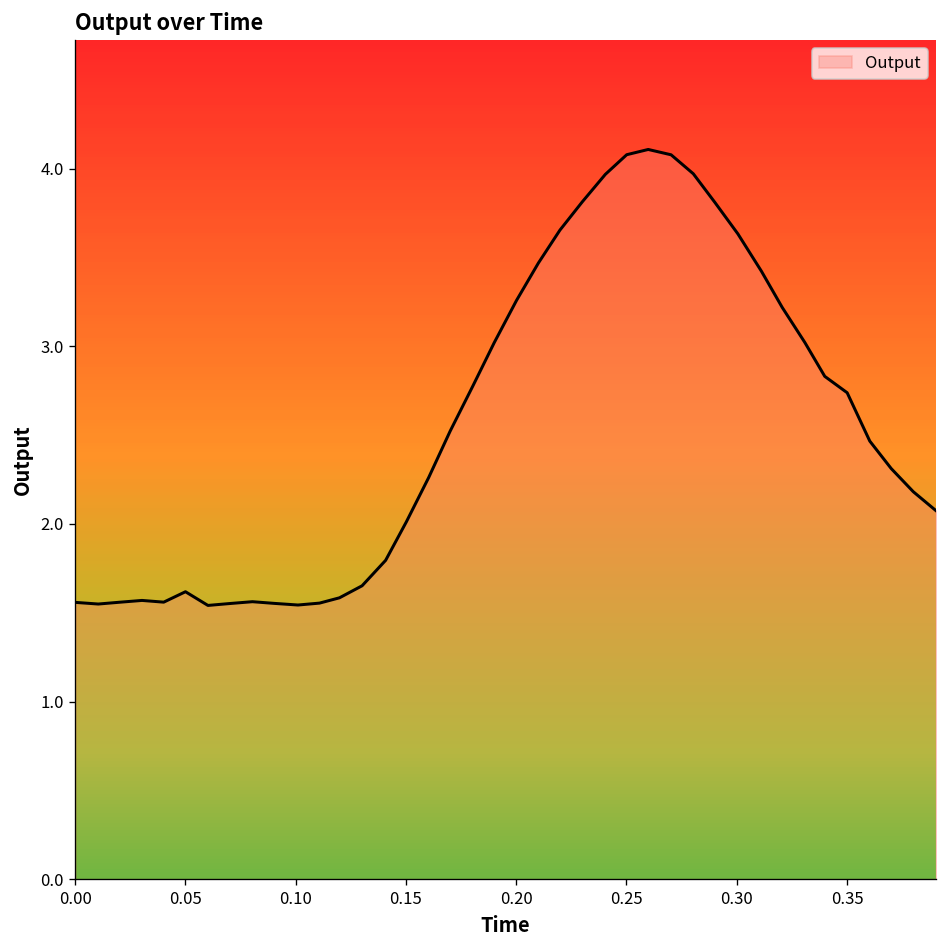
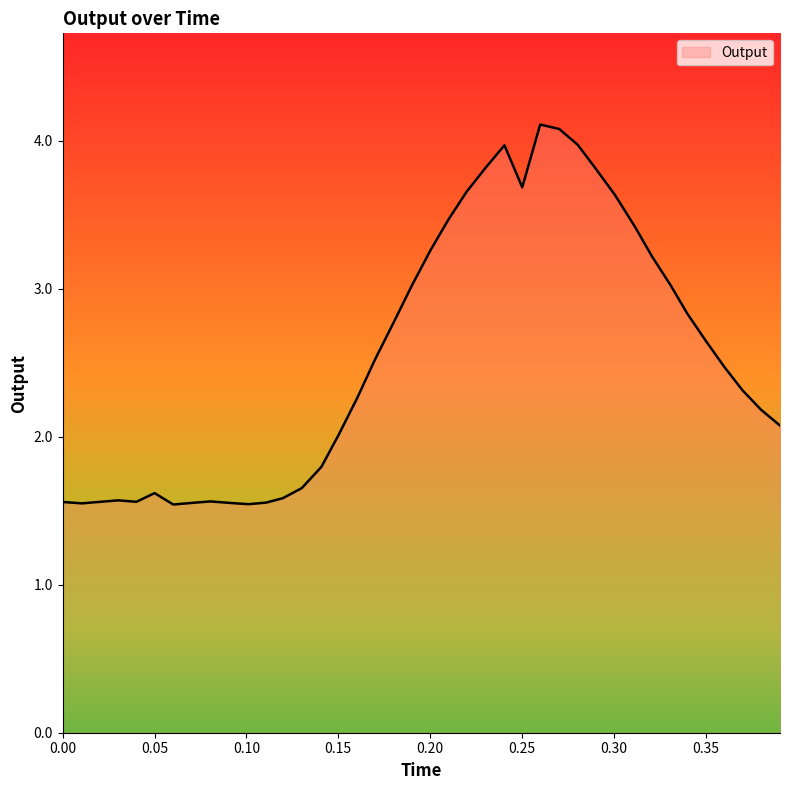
0.25: 4.08 -> 3.68
0.35: 2.74 -> 2.65
